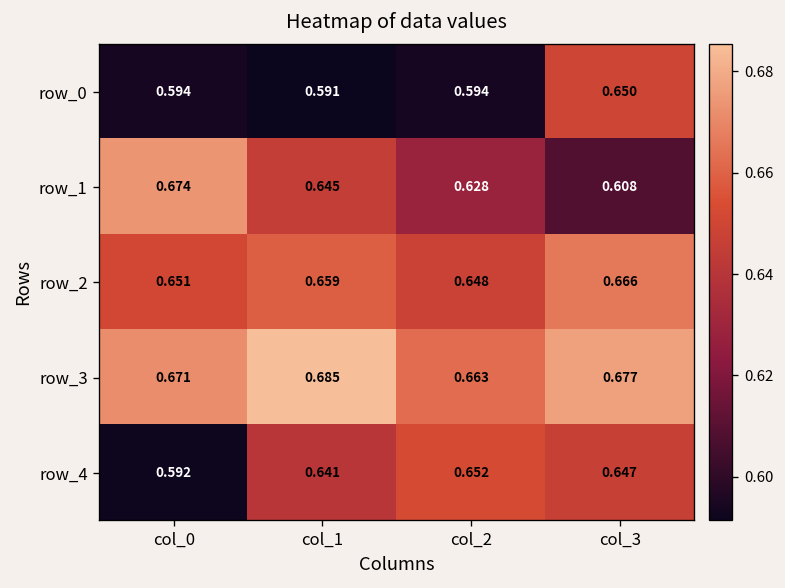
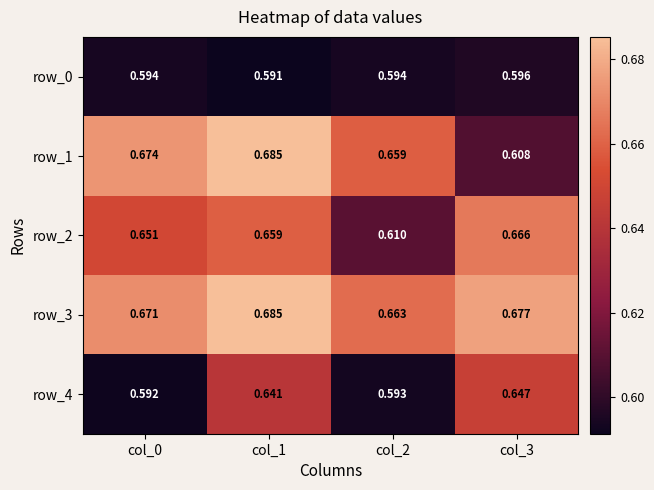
row_0, col_3: 0.650 -> 0.596
row_1, col_1: 0.645 -> 0.685
row_1, col_2: 0.628 -> 0.659
row_2, col_2: 0.648 -> 0.610
row_4, col_2: 0.652 -> 0.593
